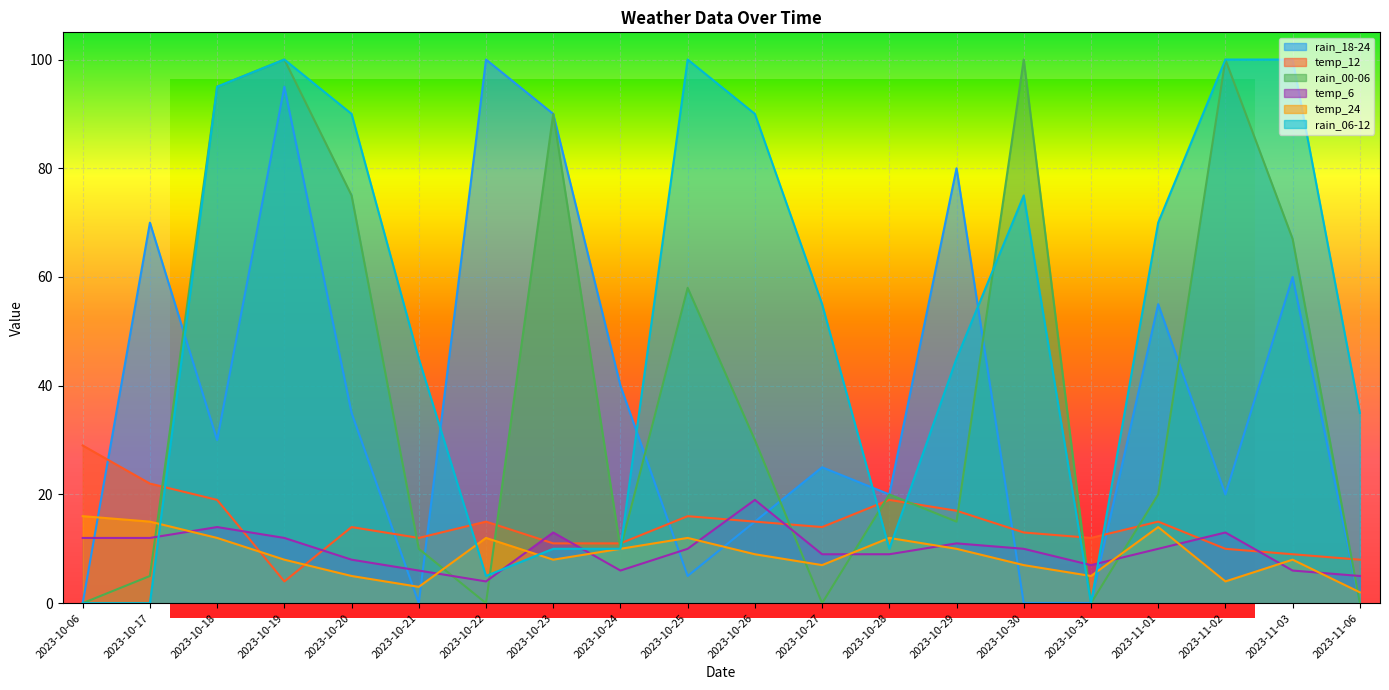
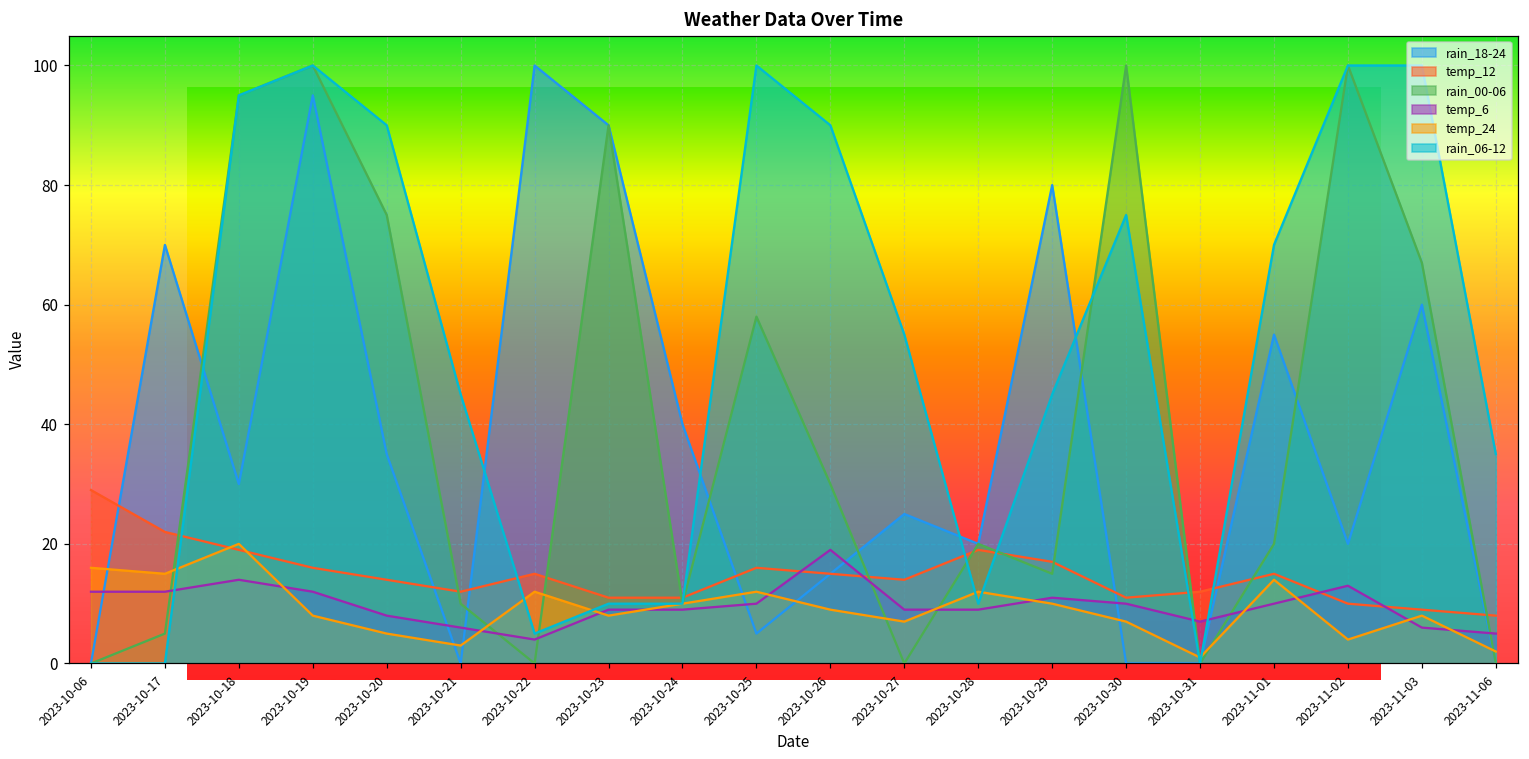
temp_24, 2023-10-18: 12 -> 20
temp_12, 2023-10-19: 4 -> 16
temp_6, 2023-10-23: 13 -> 9
temp_6, 2023-10-24: 6 -> 9
temp_12, 2023-10-30: 13 -> 11
temp_24, 2023-10-31: 5 -> 1
